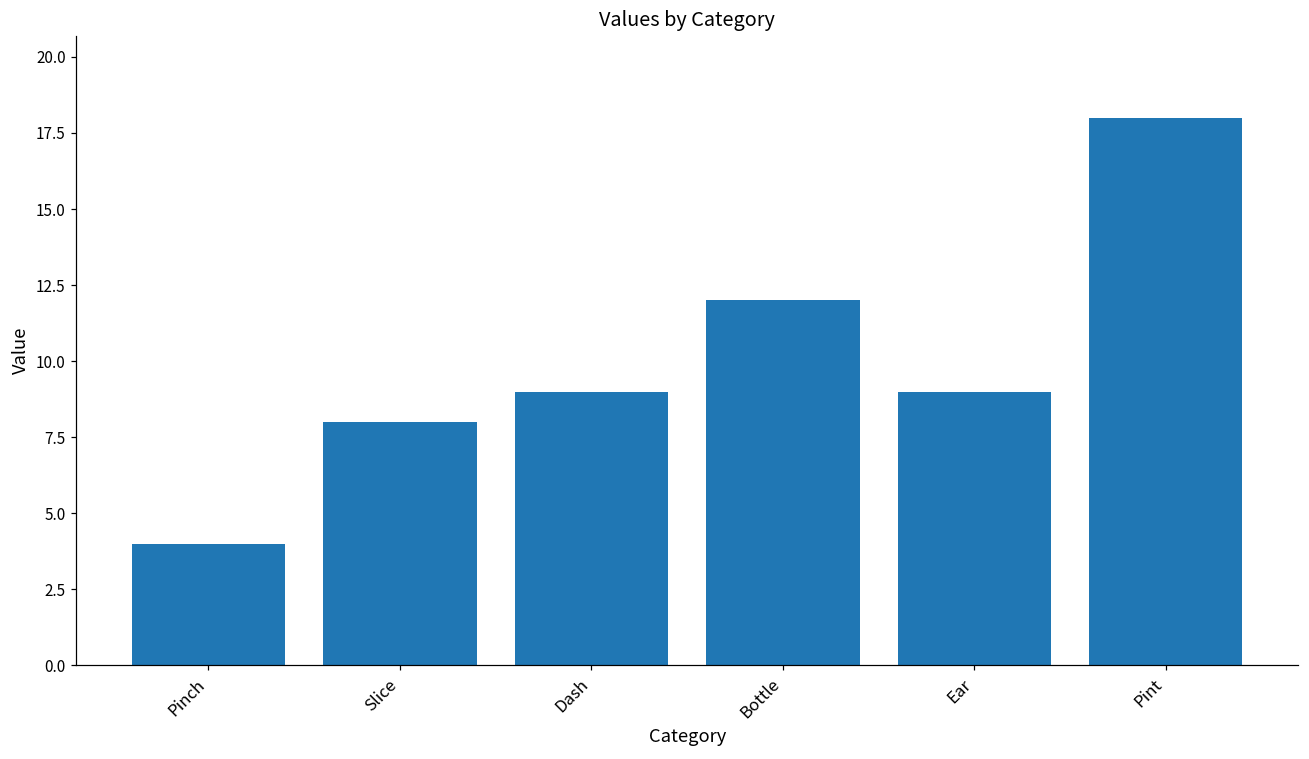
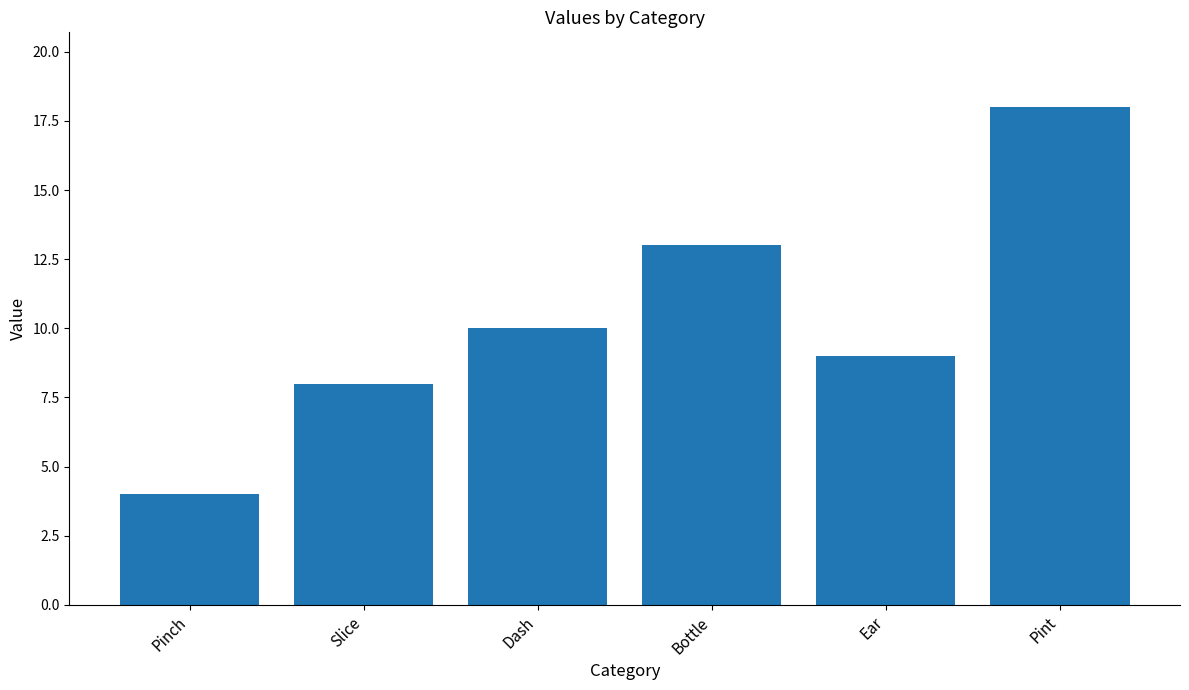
Dash: 9 -> 10
Bottle: 12 -> 13
